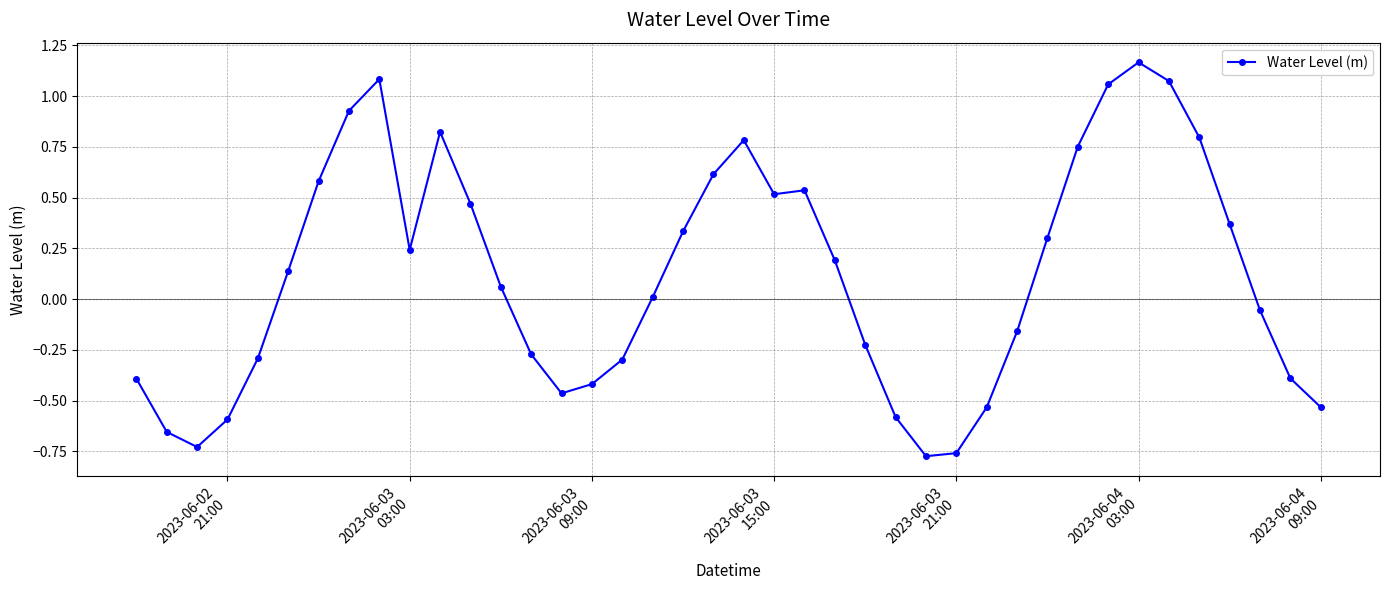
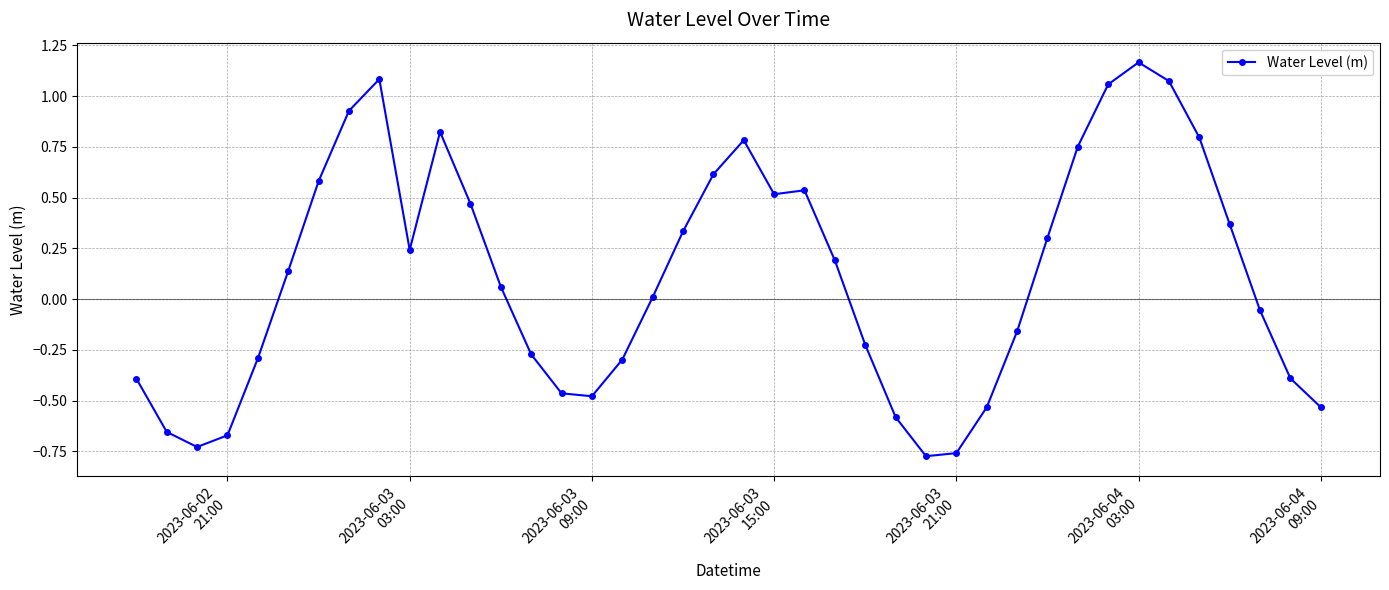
2023-06-02 21:00: -0.59 -> -0.67
2023-06-03 09:00: -0.42 -> -0.48
